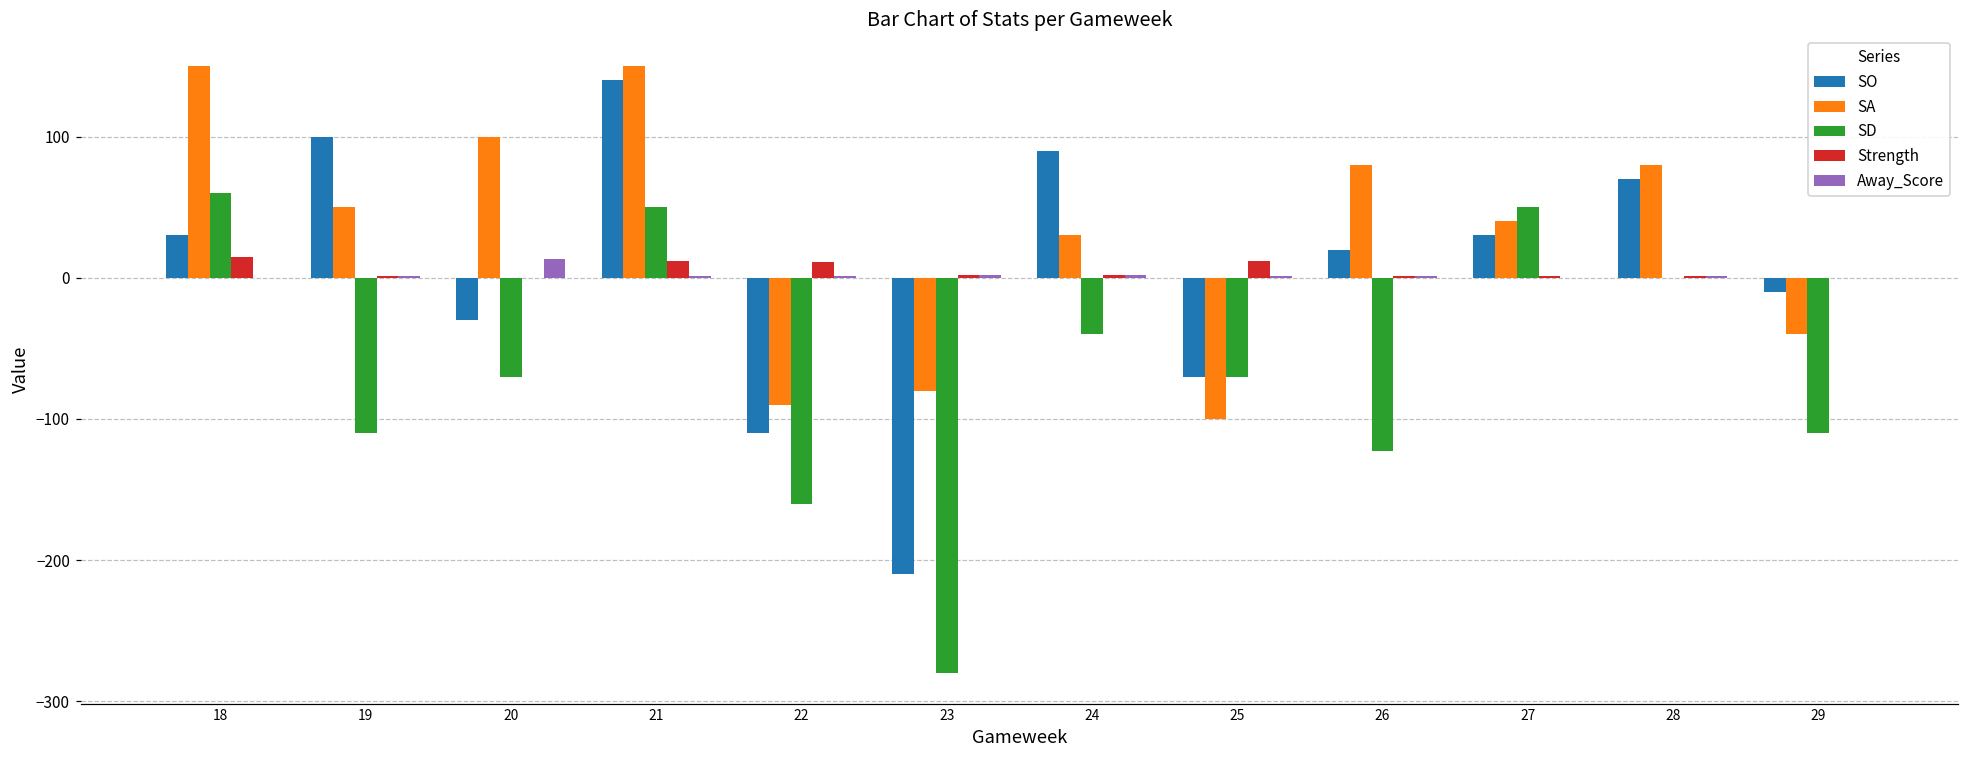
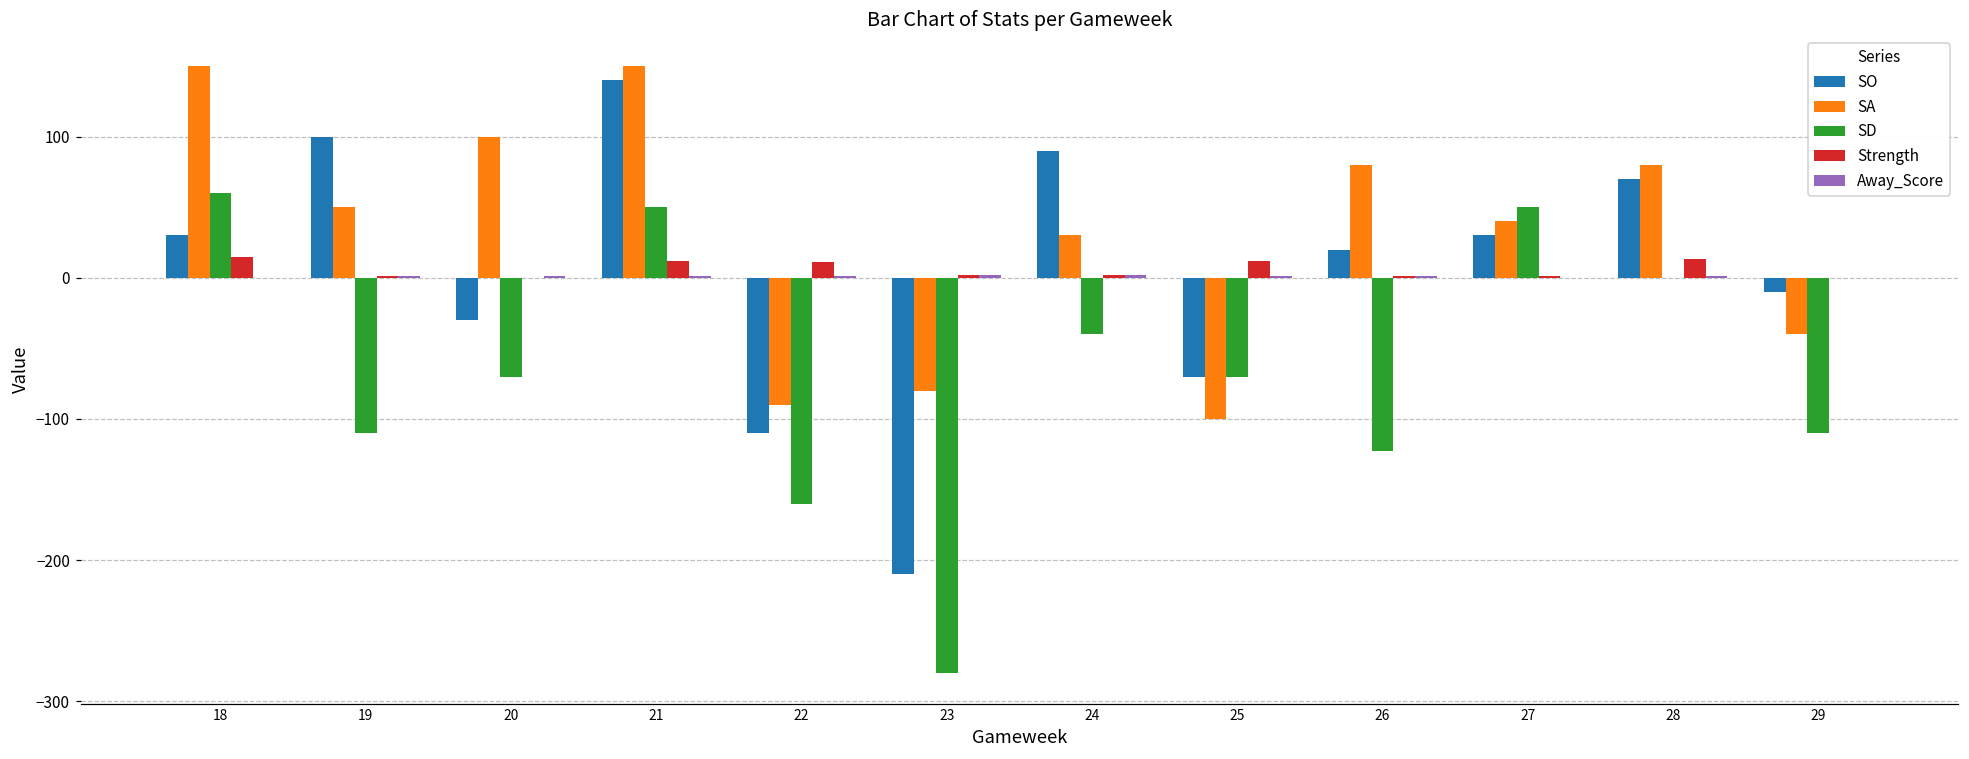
Away_Score, 20: 13 -> 1
Strength, 28: 1 -> 13
